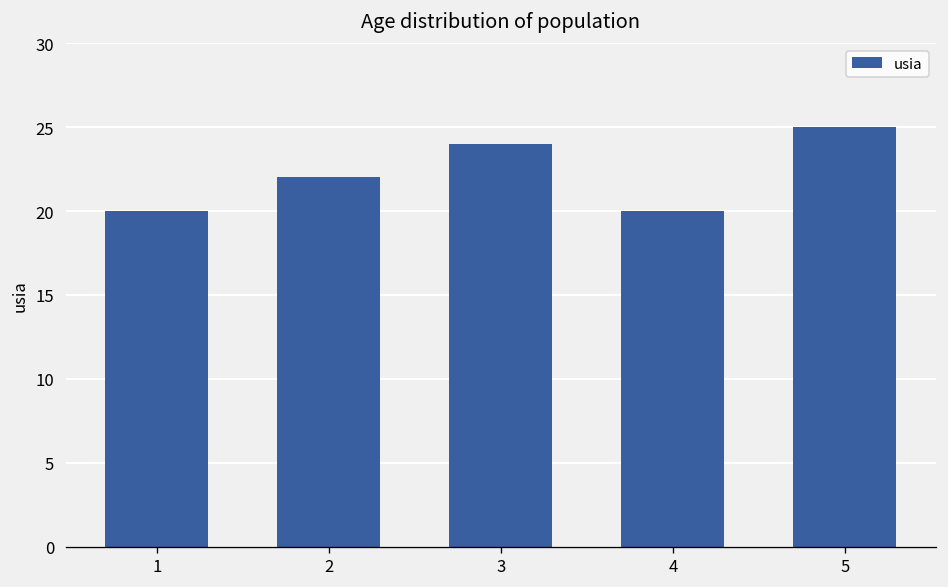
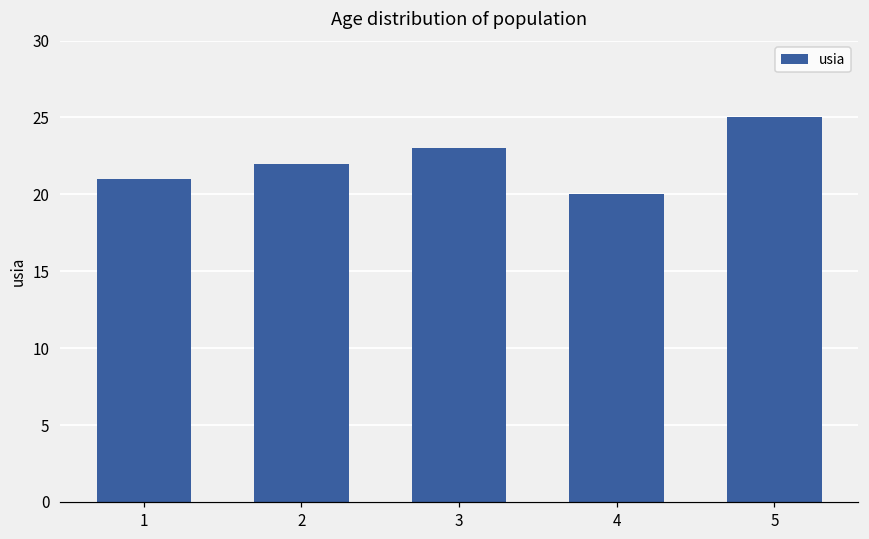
1: 20 -> 21
3: 24 -> 23
